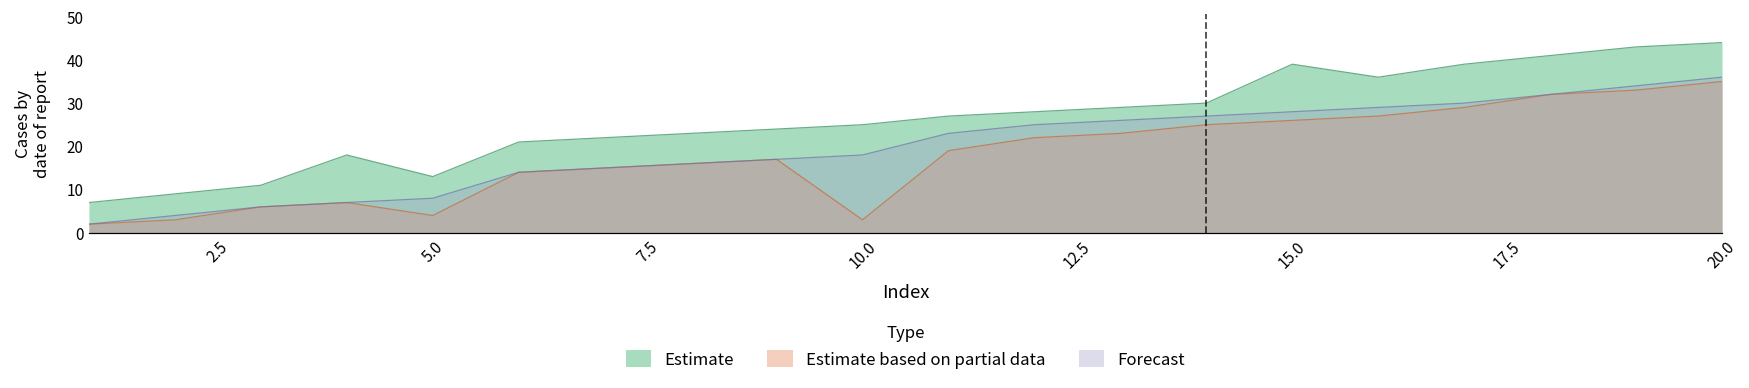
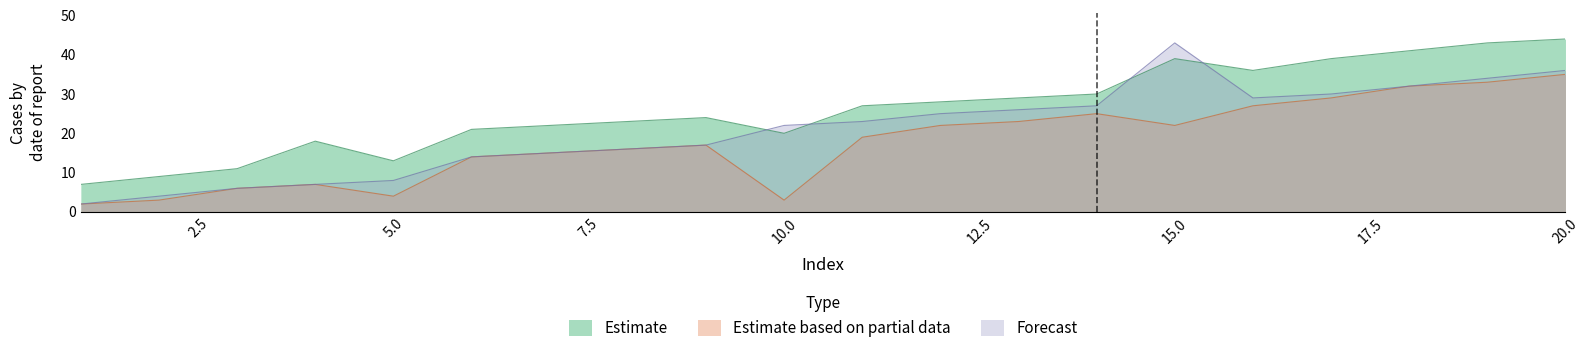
Estimate, 10.0: 25 -> 20
Forecast, 10.0: 18 -> 22
Estimate based on partial data, 15.0: 26 -> 22
Forecast, 15.0: 28 -> 43
